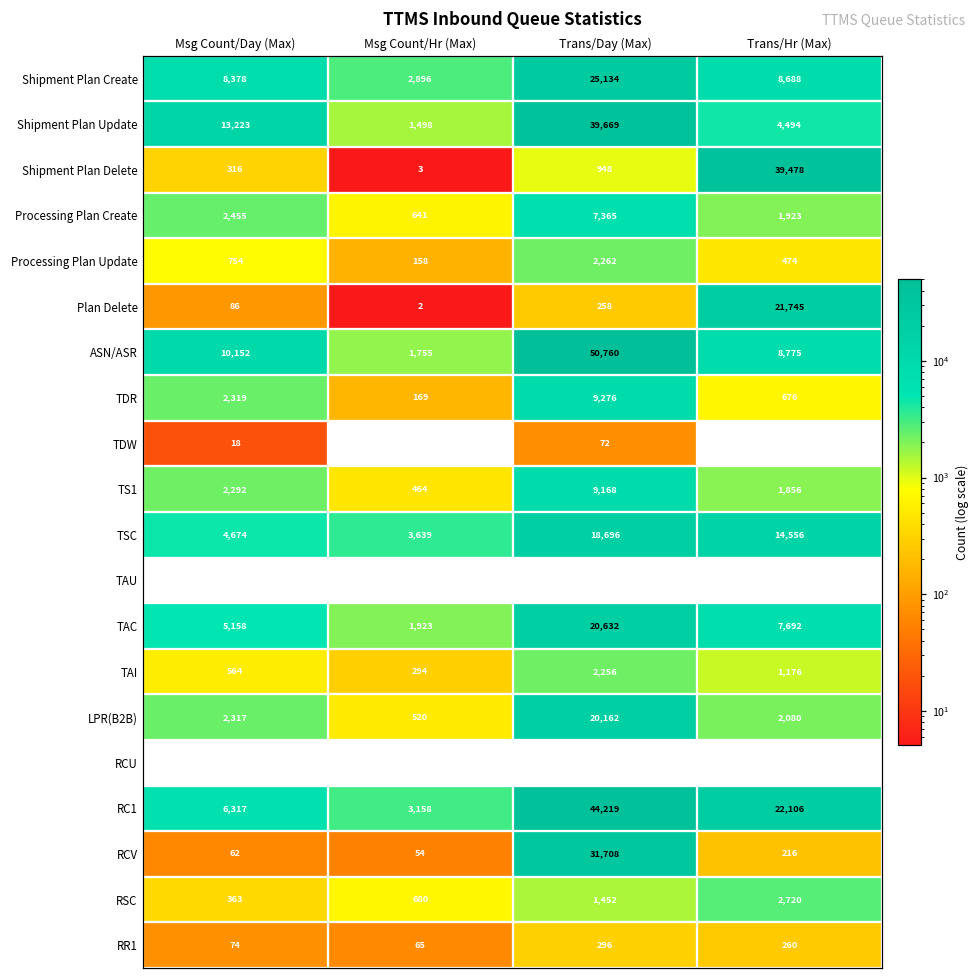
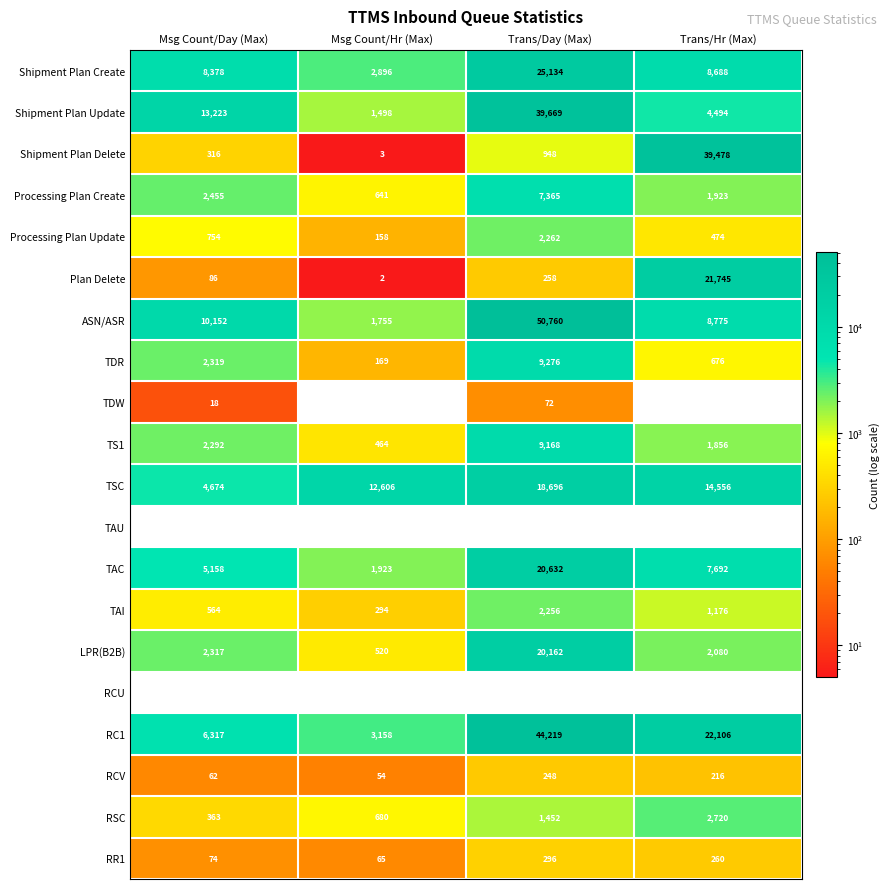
TSC, Msg Count/Hr (Max): 3,639 -> 12,606
RCV, Trans/Day (Max): 31,708 -> 248
